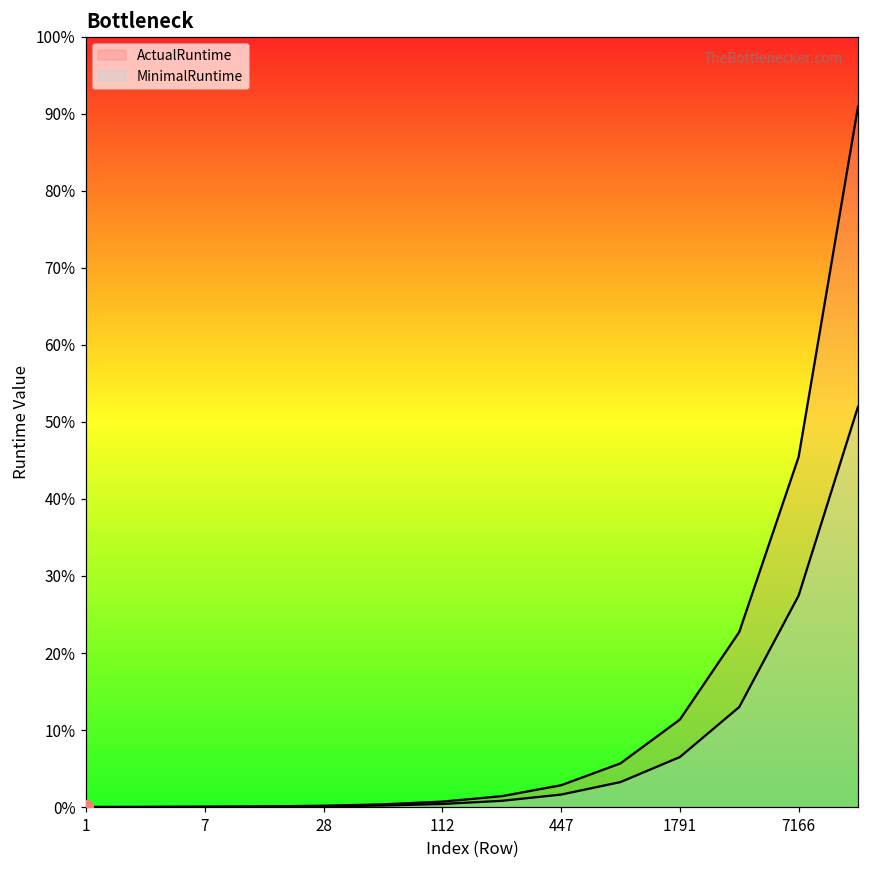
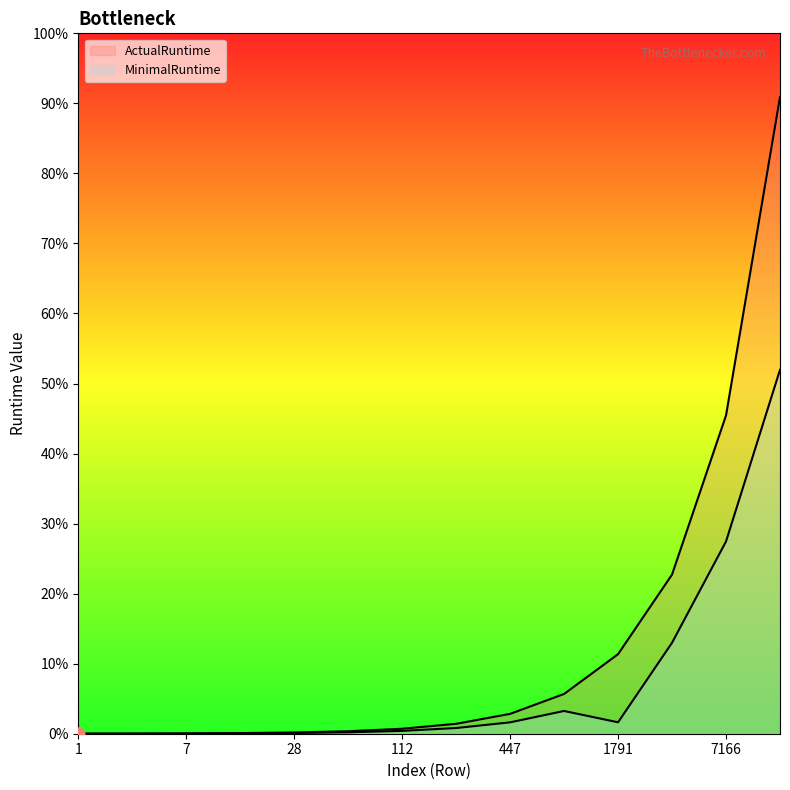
MinimalRuntime, 1791: 6% -> 2%
